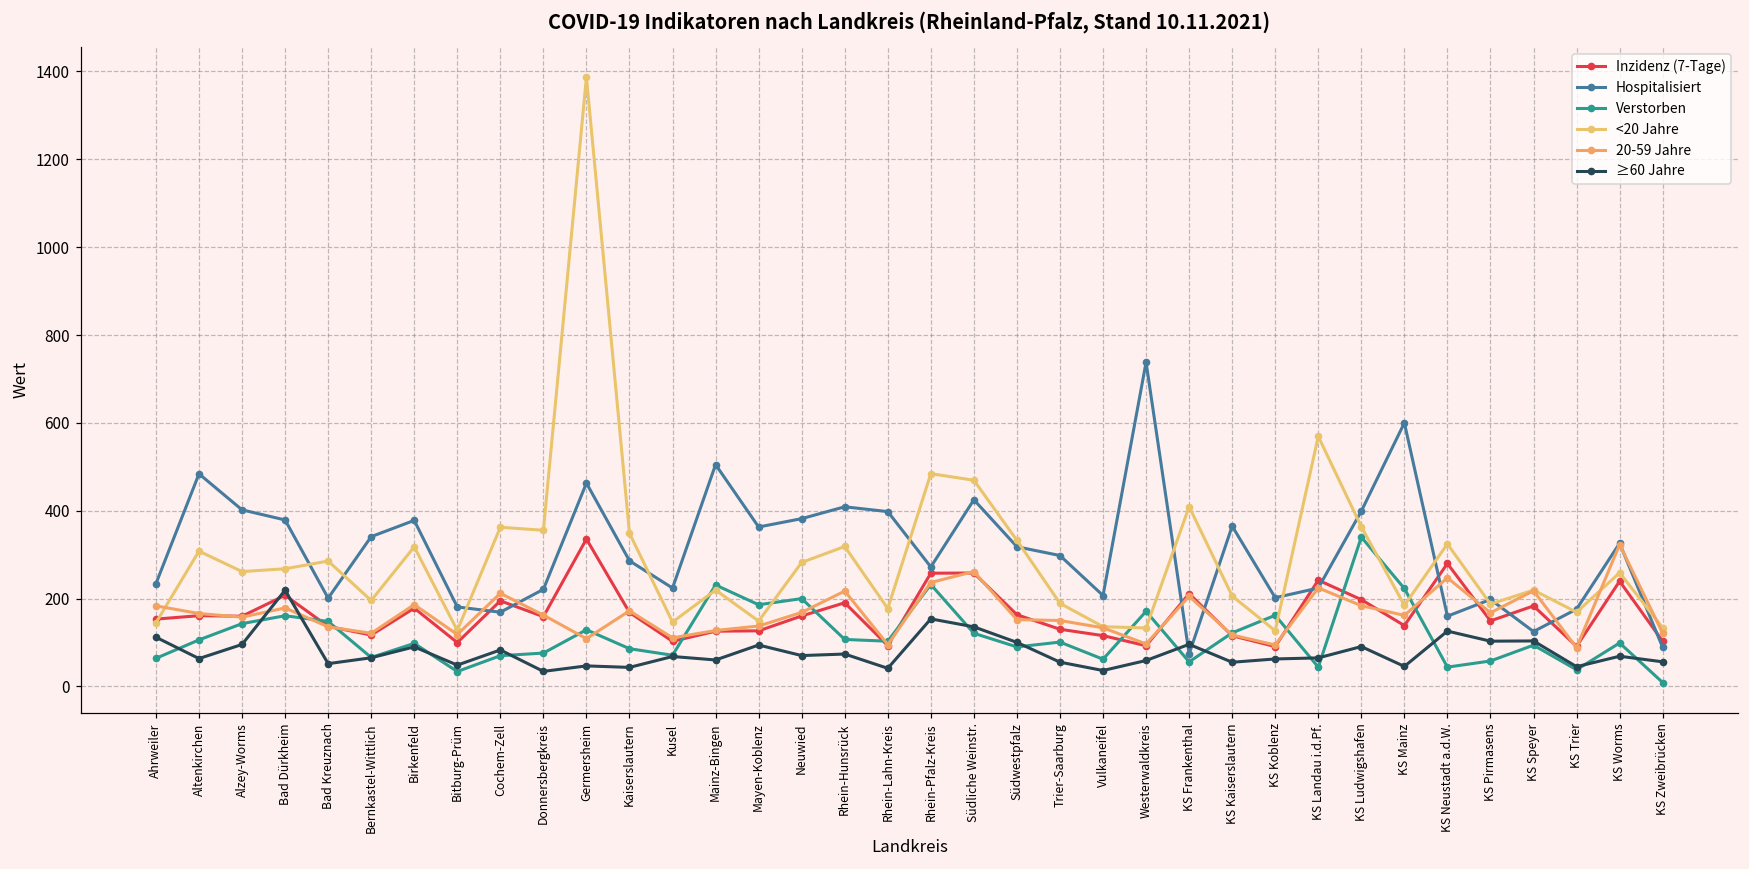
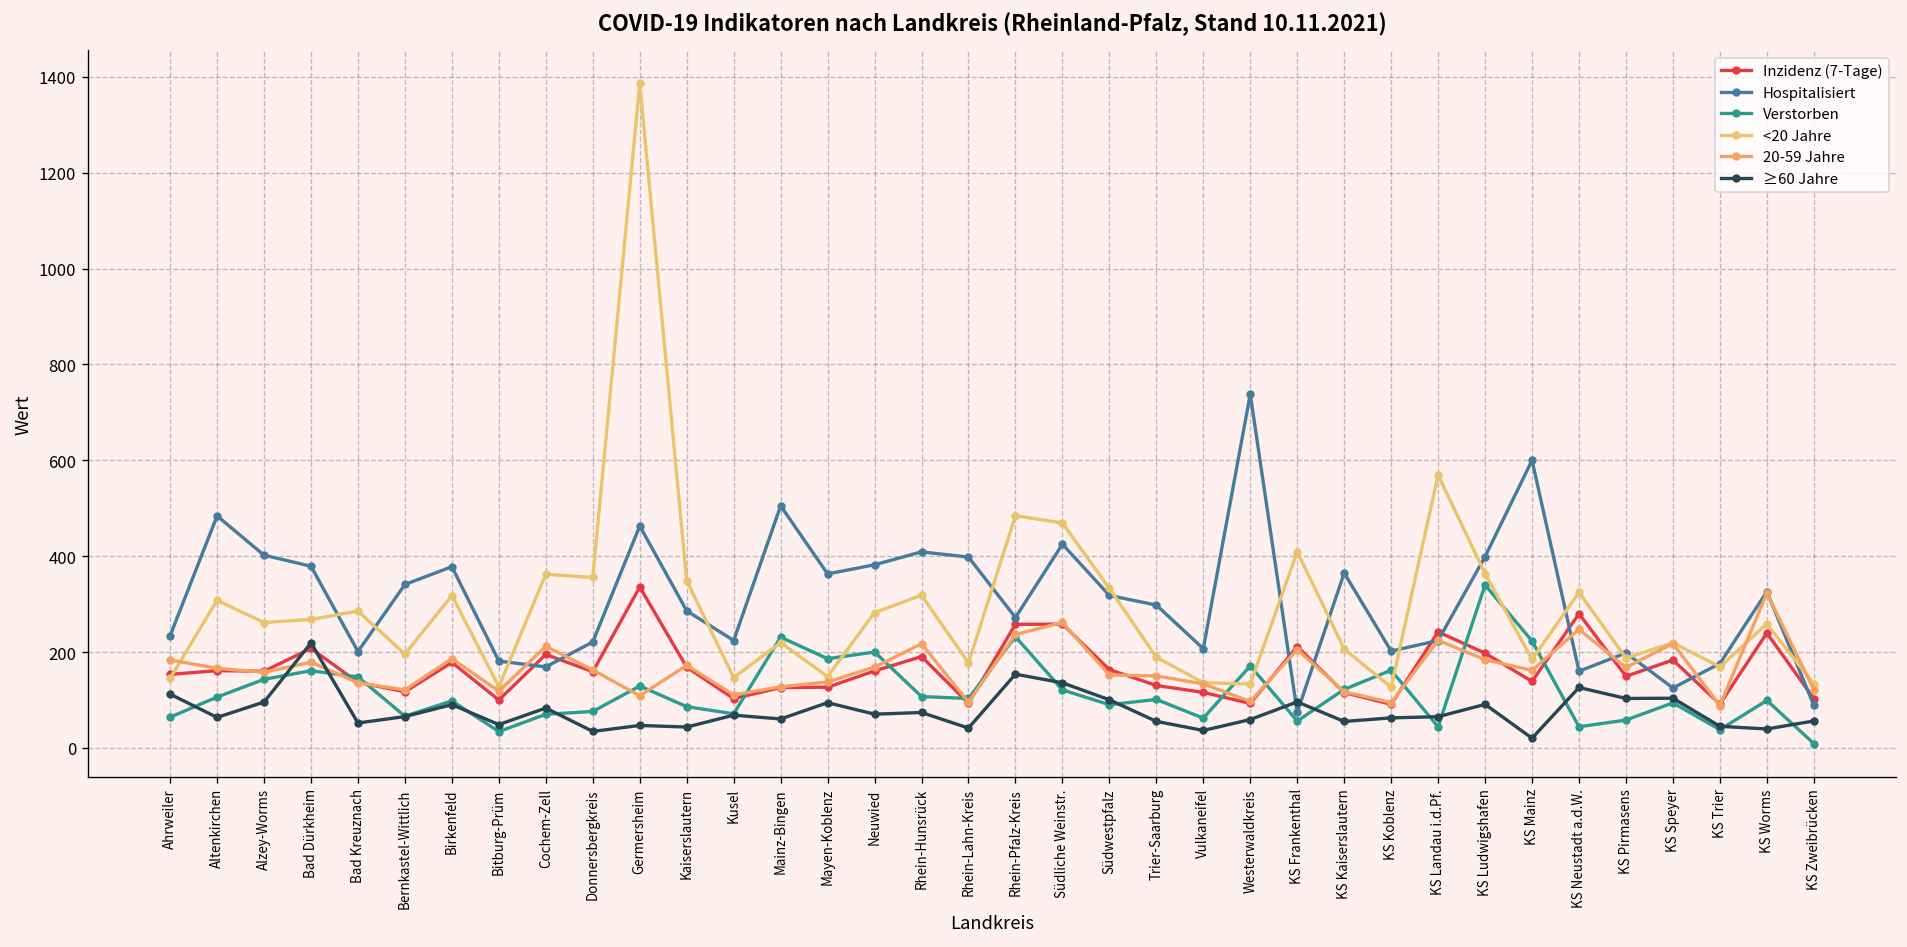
≥60 Jahre, KS Mainz: 50 -> 20
≥60 Jahre, KS Worms: 70 -> 40
